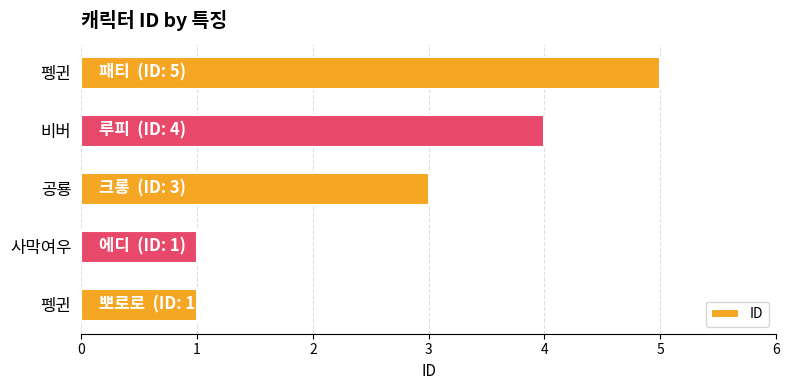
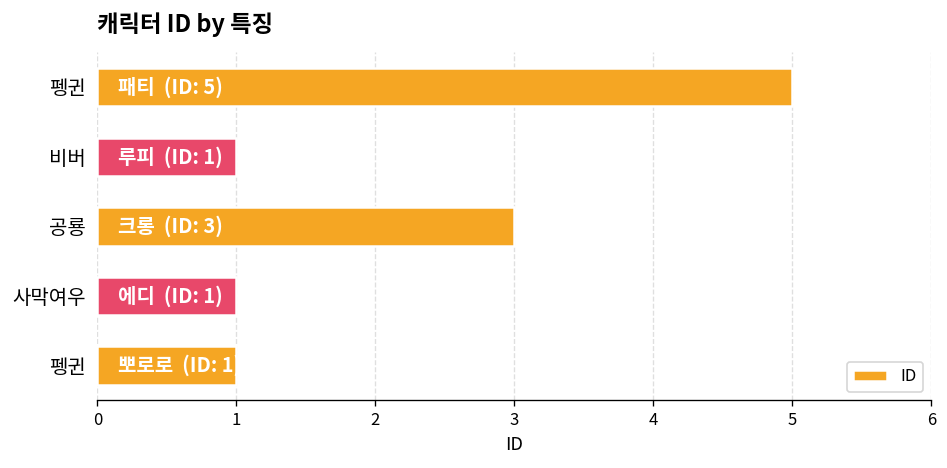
비버: 4 -> 1
